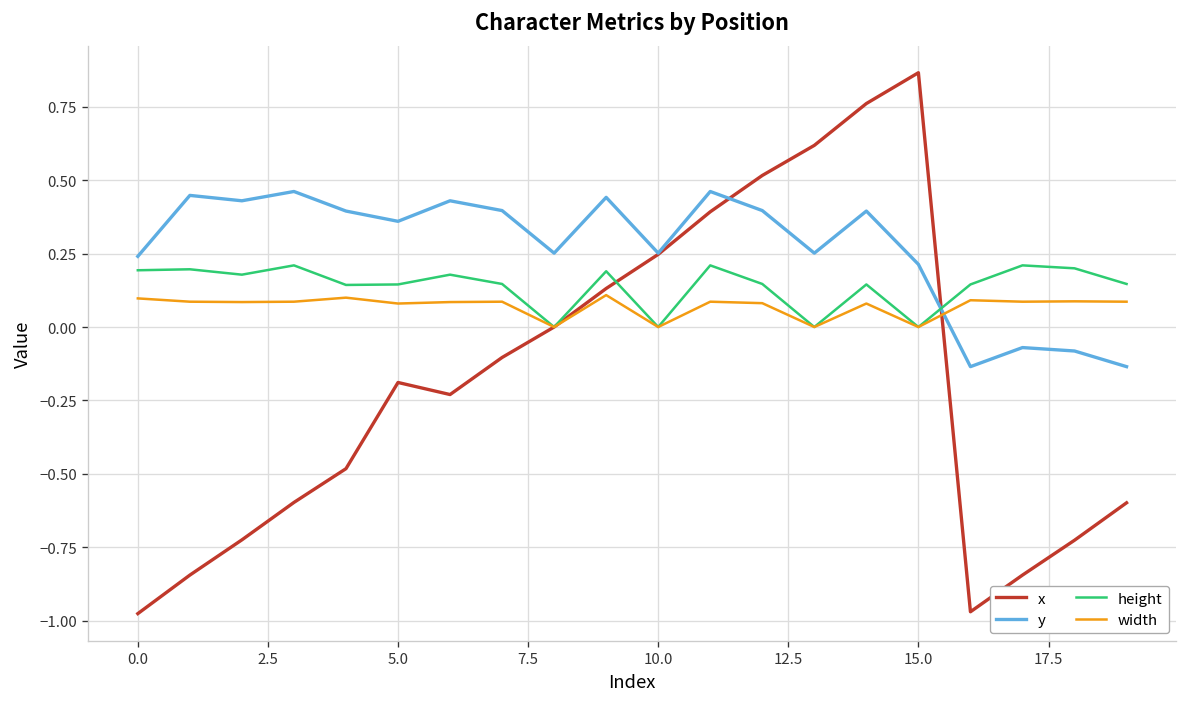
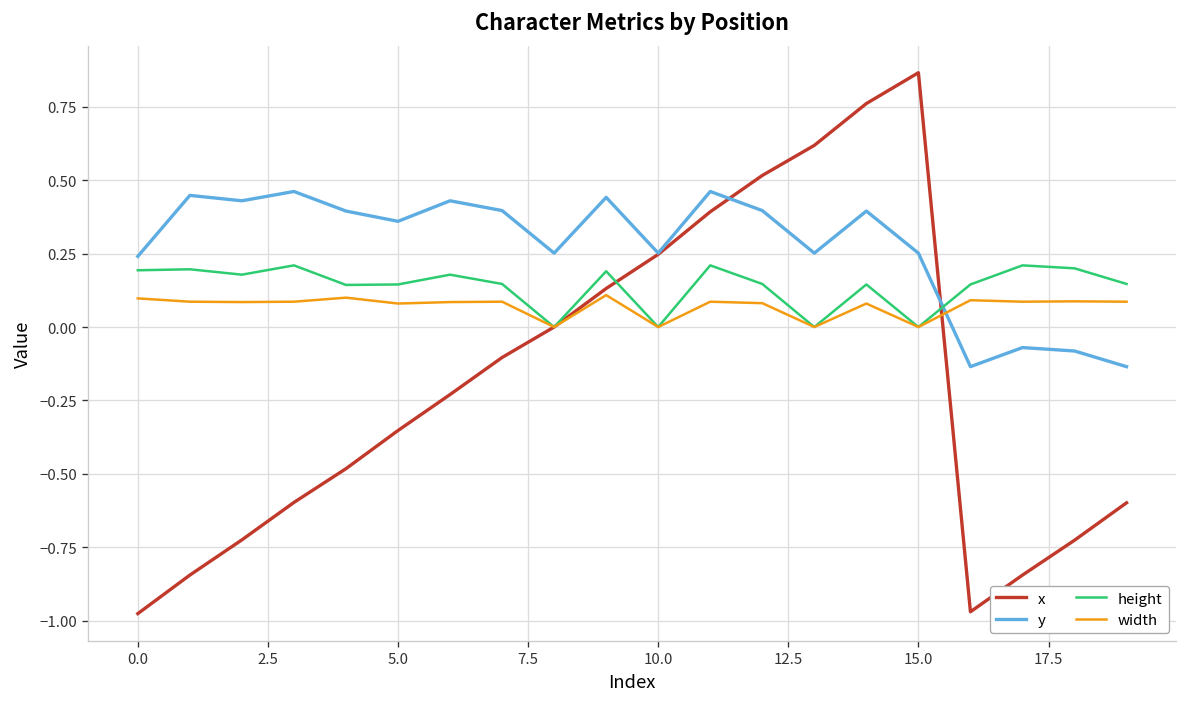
x, 5.0: -0.19 -> -0.35
y, 15.0: 0.21 -> 0.25
